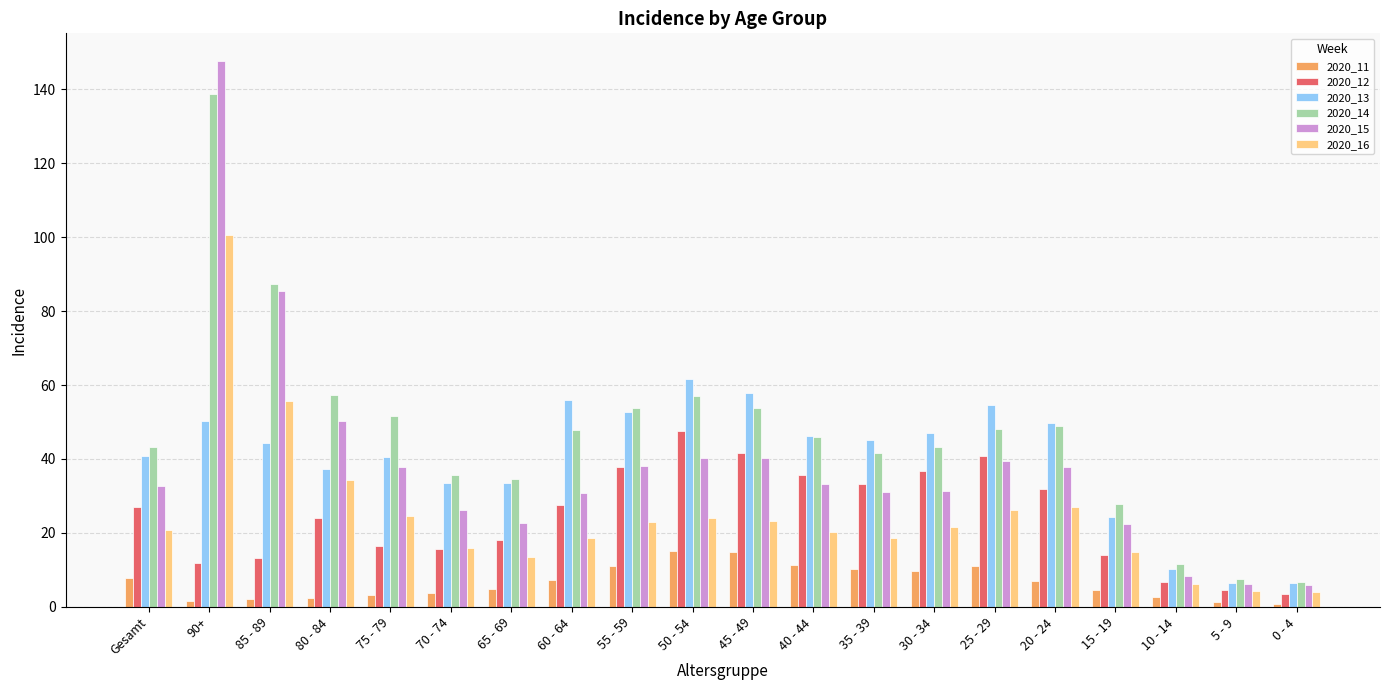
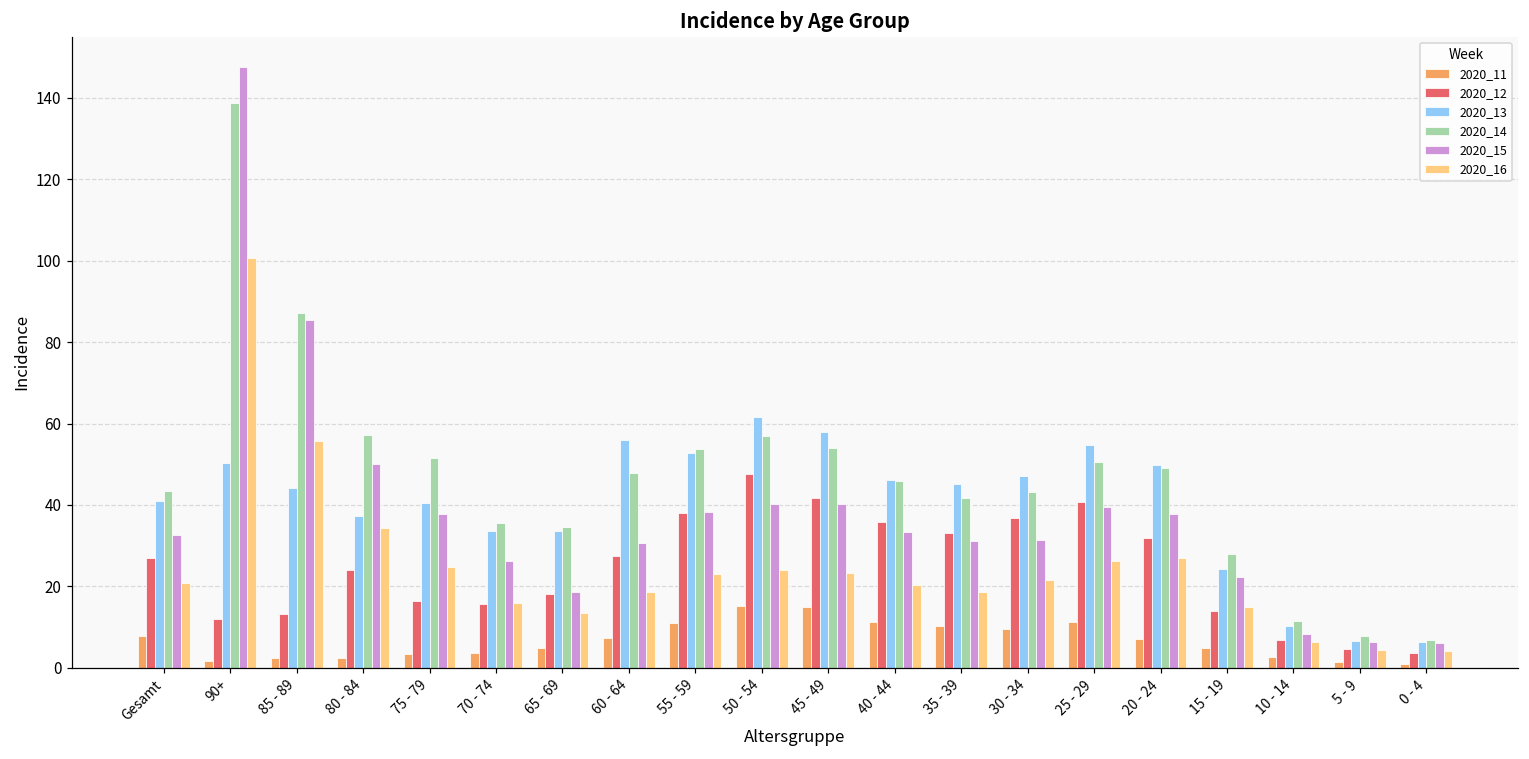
2020_15, 65 - 69: 23 -> 19
2020_14, 25 - 29: 48 -> 51
